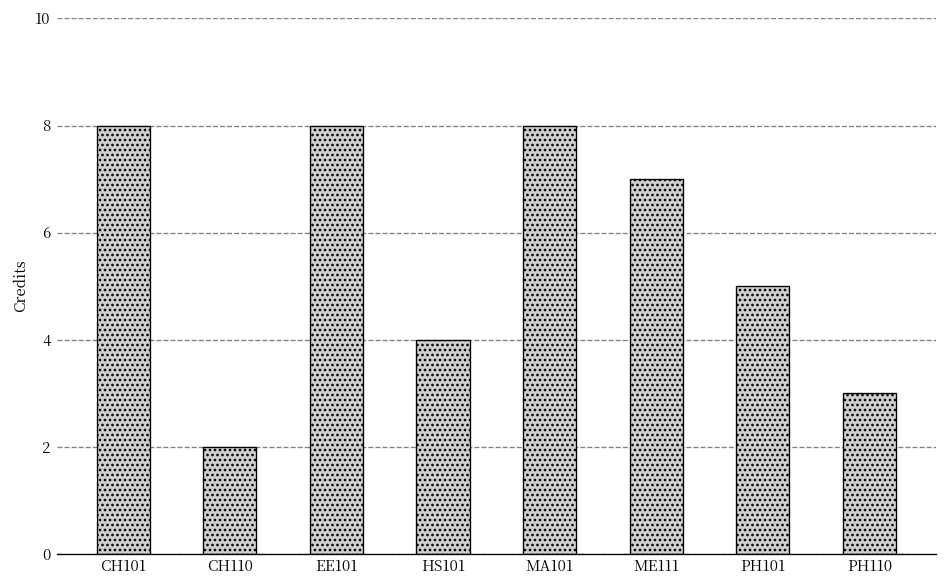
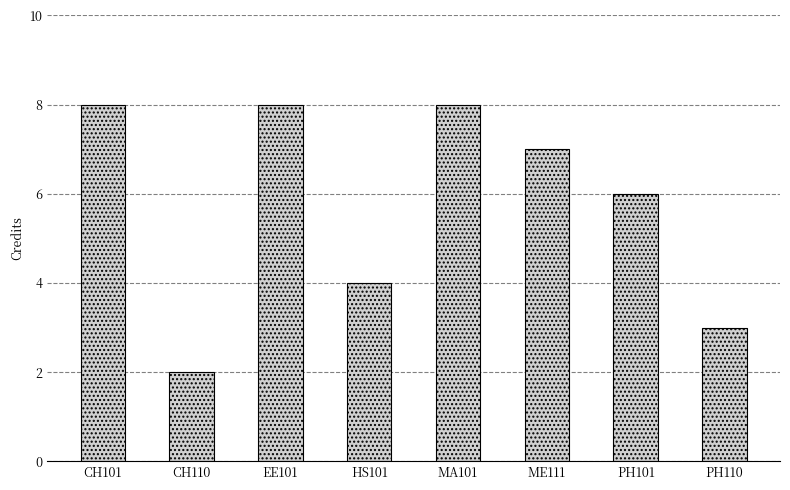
PH101: 5 -> 6
